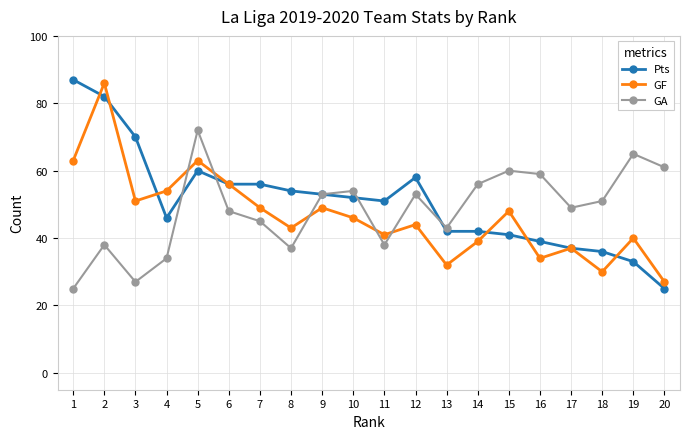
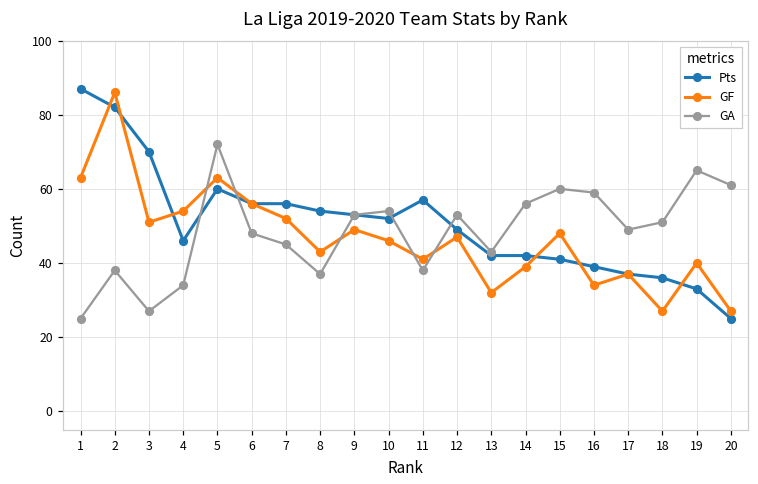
GF, 7: 49 -> 52
Pts, 11: 51 -> 57
Pts, 12: 58 -> 49
GF, 12: 44 -> 47
GF, 18: 30 -> 27
